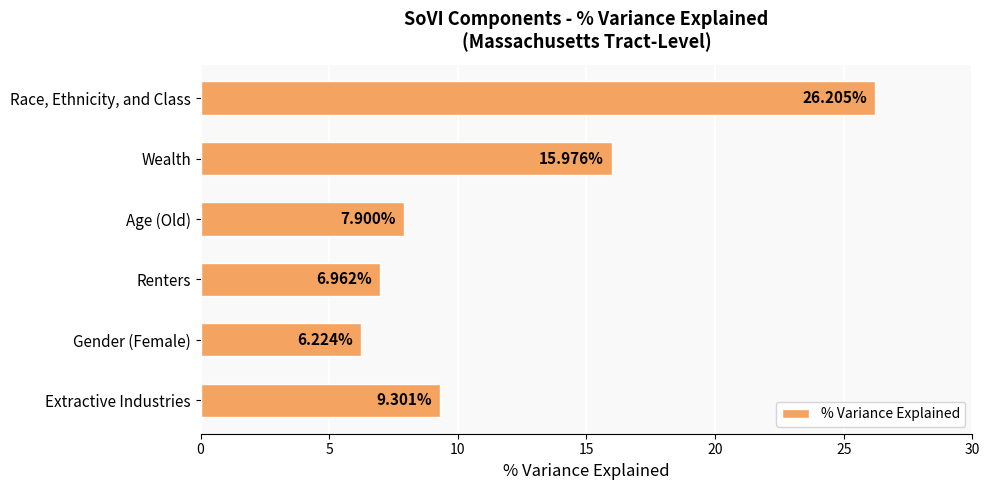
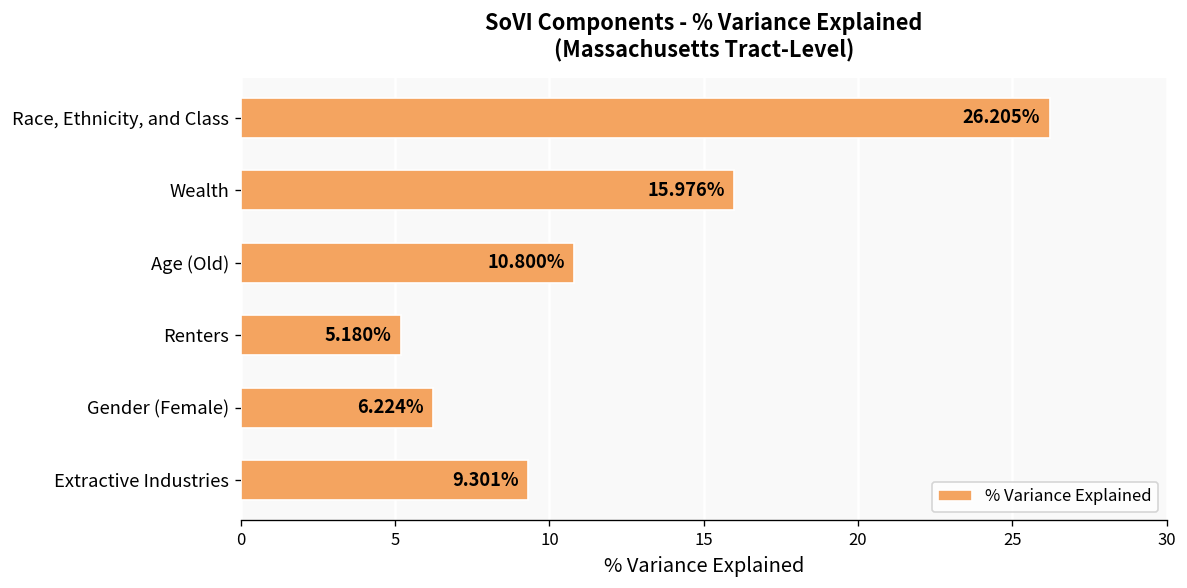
Age (Old): 7.900% -> 10.800%
Renters: 6.962% -> 5.180%
